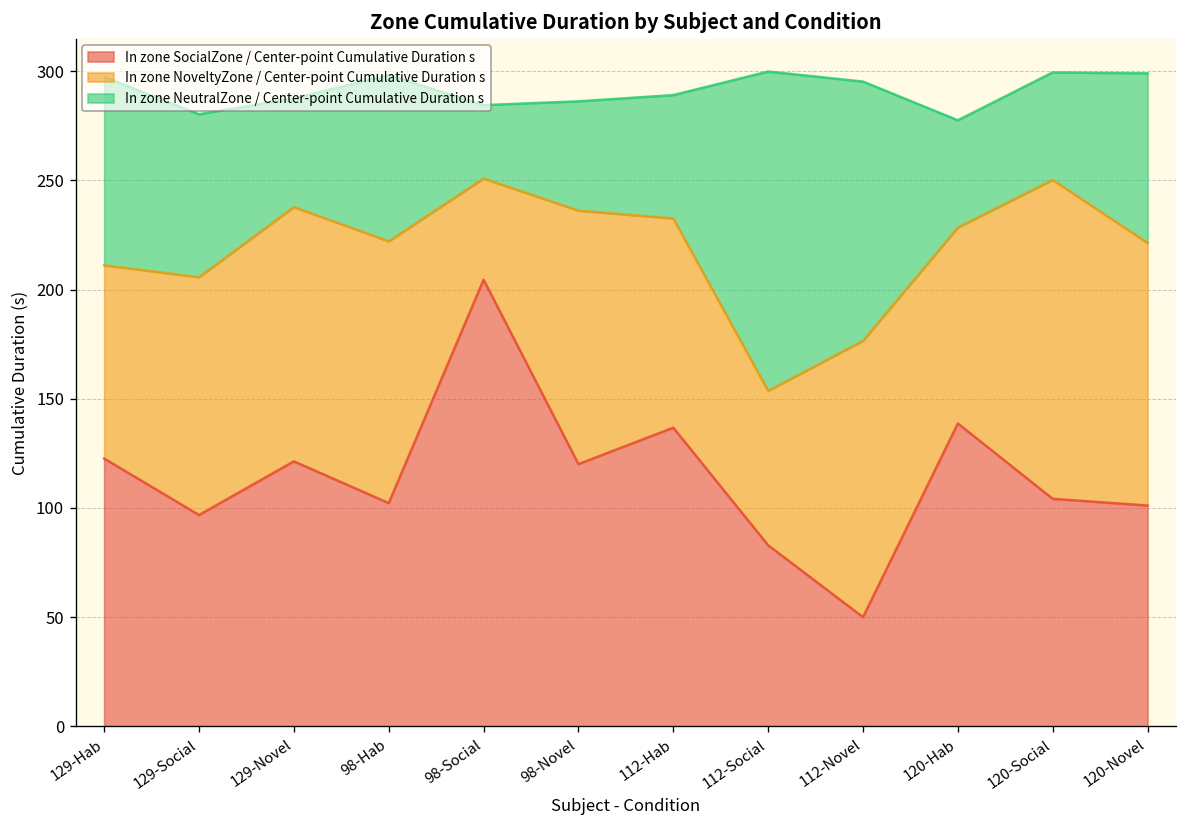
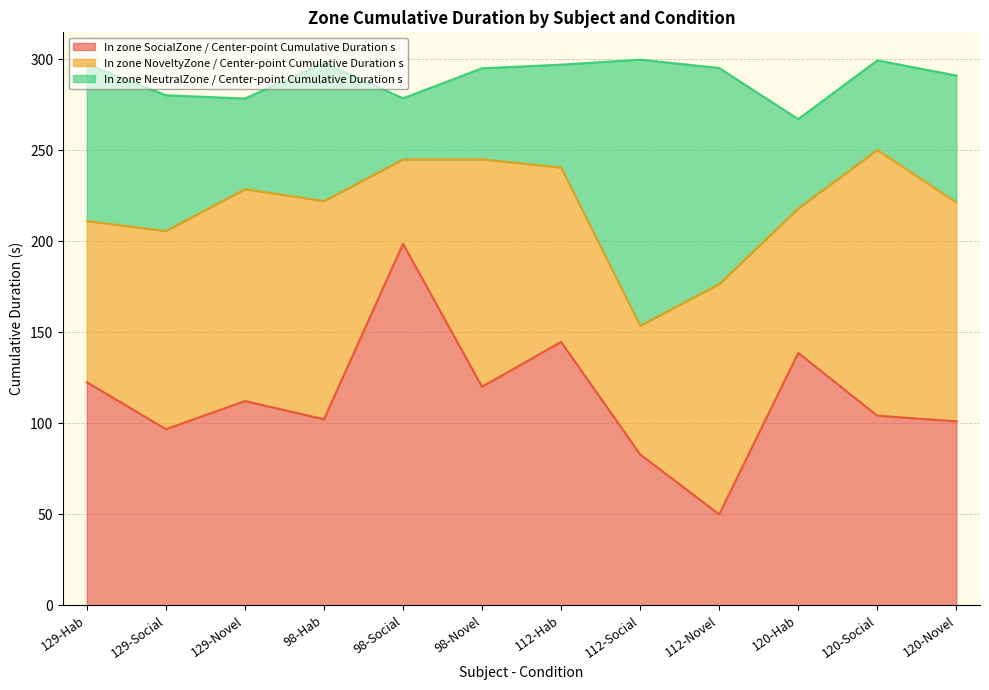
In zone SocialZone / Center-point Cumulative Duration s, 129-Novel: 121 -> 112
In zone SocialZone / Center-point Cumulative Duration s, 98-Social: 205 -> 199
In zone NoveltyZone / Center-point Cumulative Duration s, 98-Novel: 116 -> 125
In zone SocialZone / Center-point Cumulative Duration s, 112-Hab: 137 -> 145
In zone NoveltyZone / Center-point Cumulative Duration s, 120-Hab: 90 -> 79
In zone NeutralZone / Center-point Cumulative Duration s, 120-Novel: 78 -> 70
